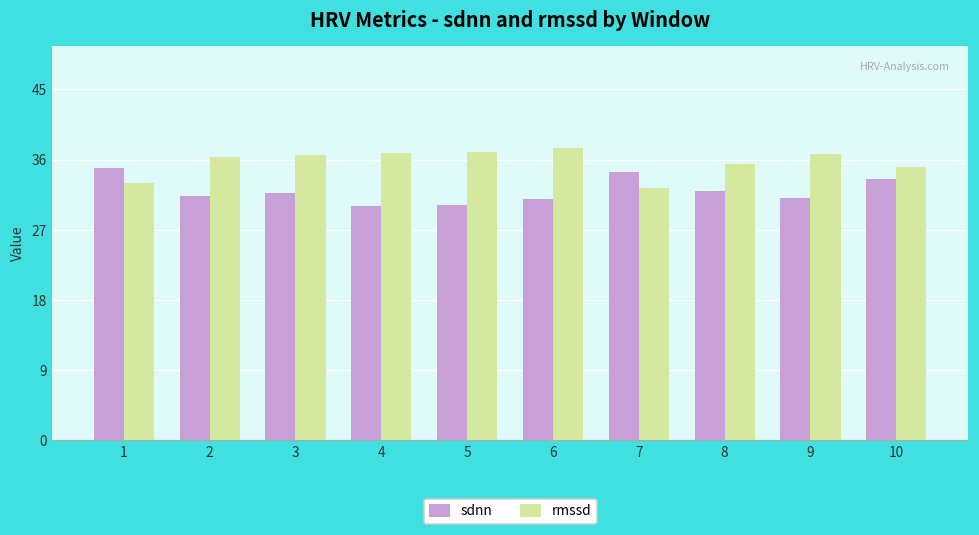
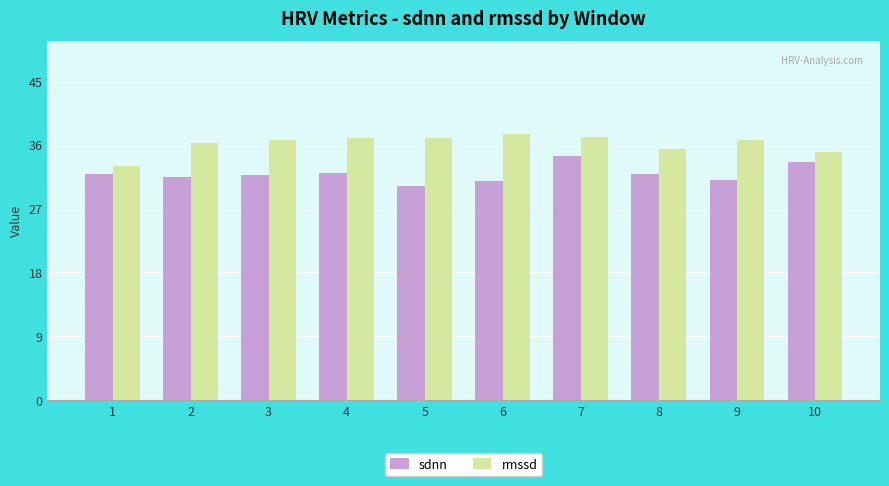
sdnn, 1: 35 -> 32
sdnn, 4: 30 -> 32
rmssd, 7: 33 -> 37
